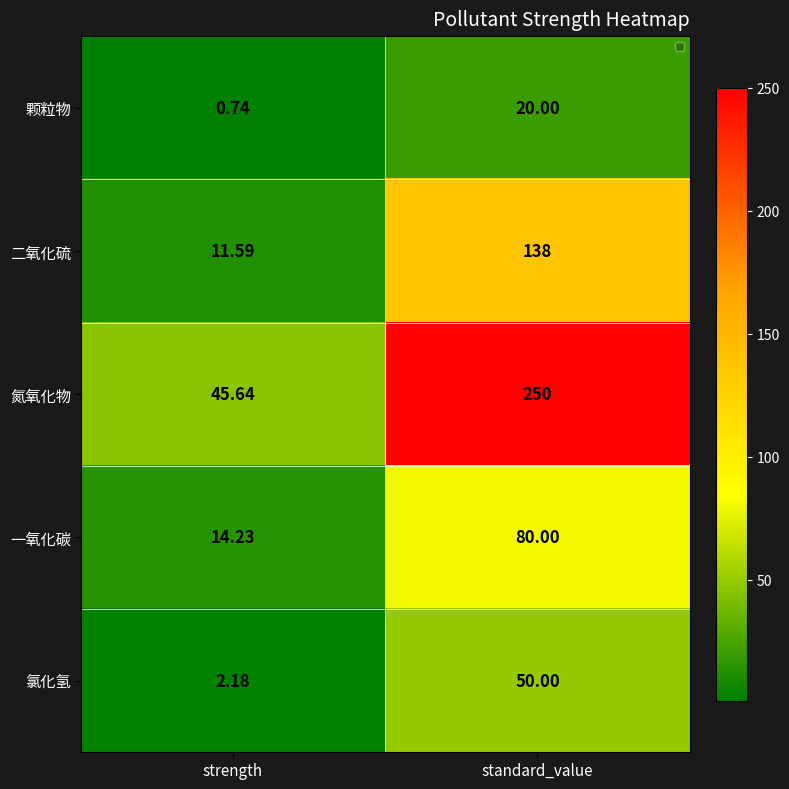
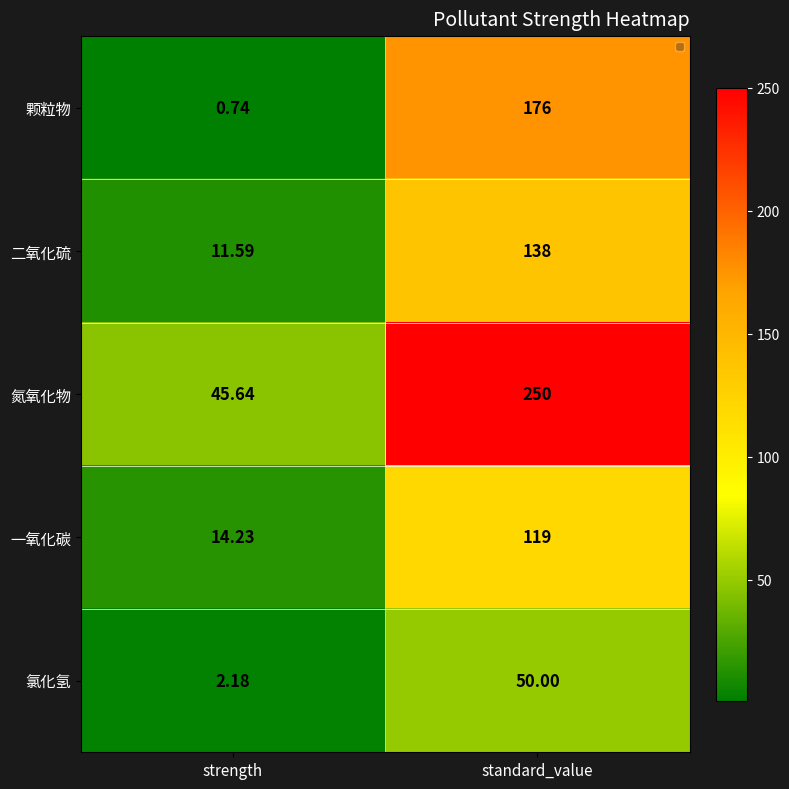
颗粒物, standard_value: 20.00 -> 176
一氧化碳, standard_value: 80.00 -> 119
